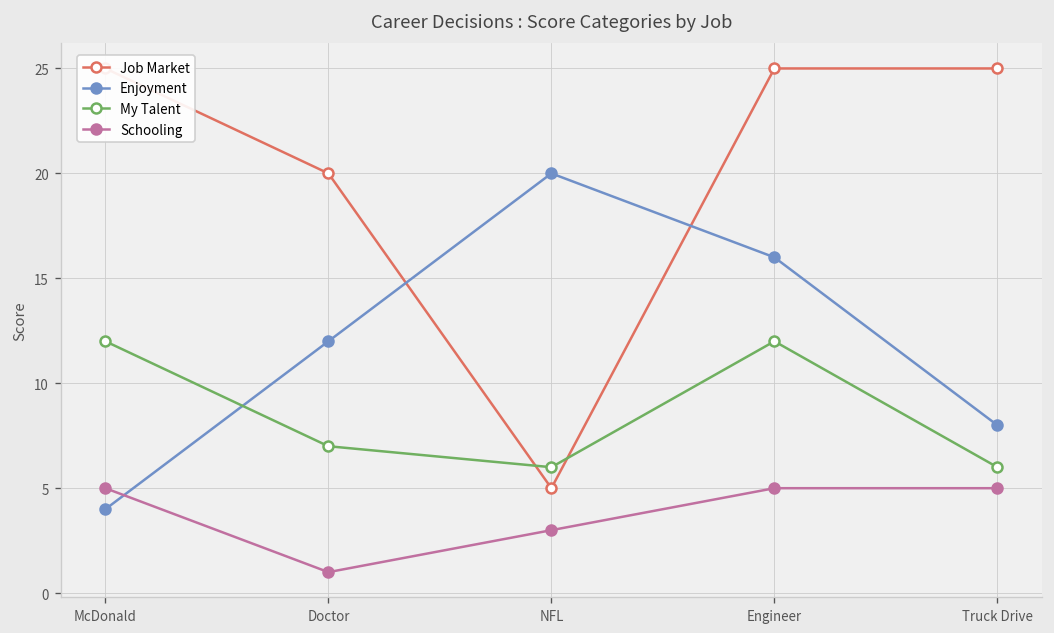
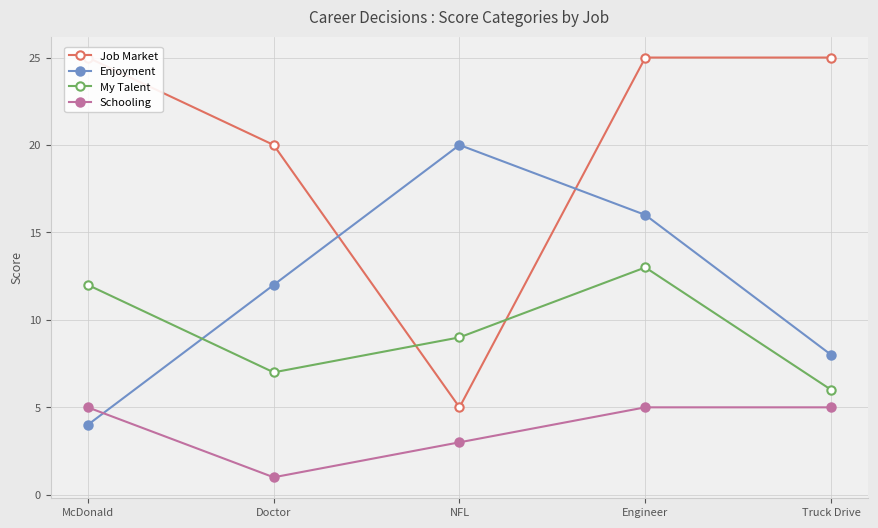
My Talent, NFL: 6 -> 9
My Talent, Engineer: 12 -> 13
